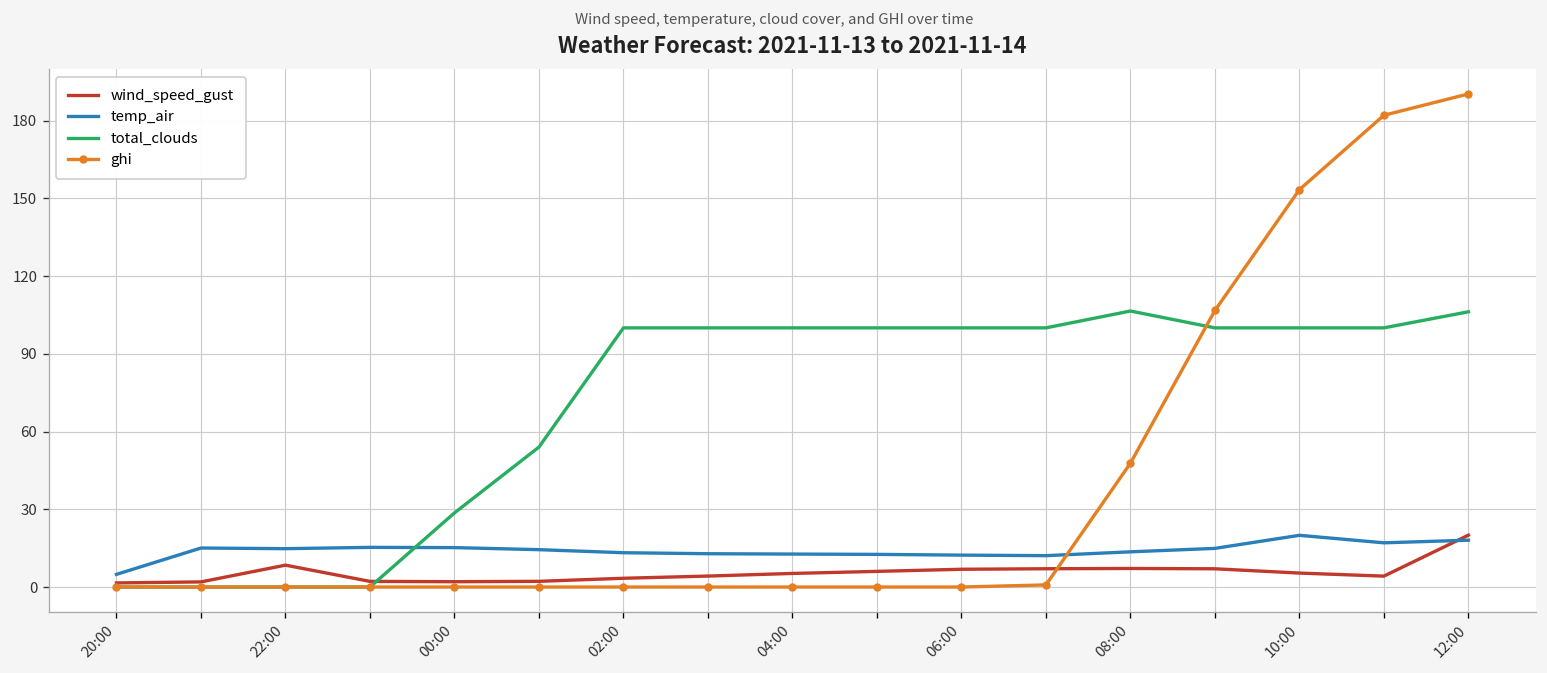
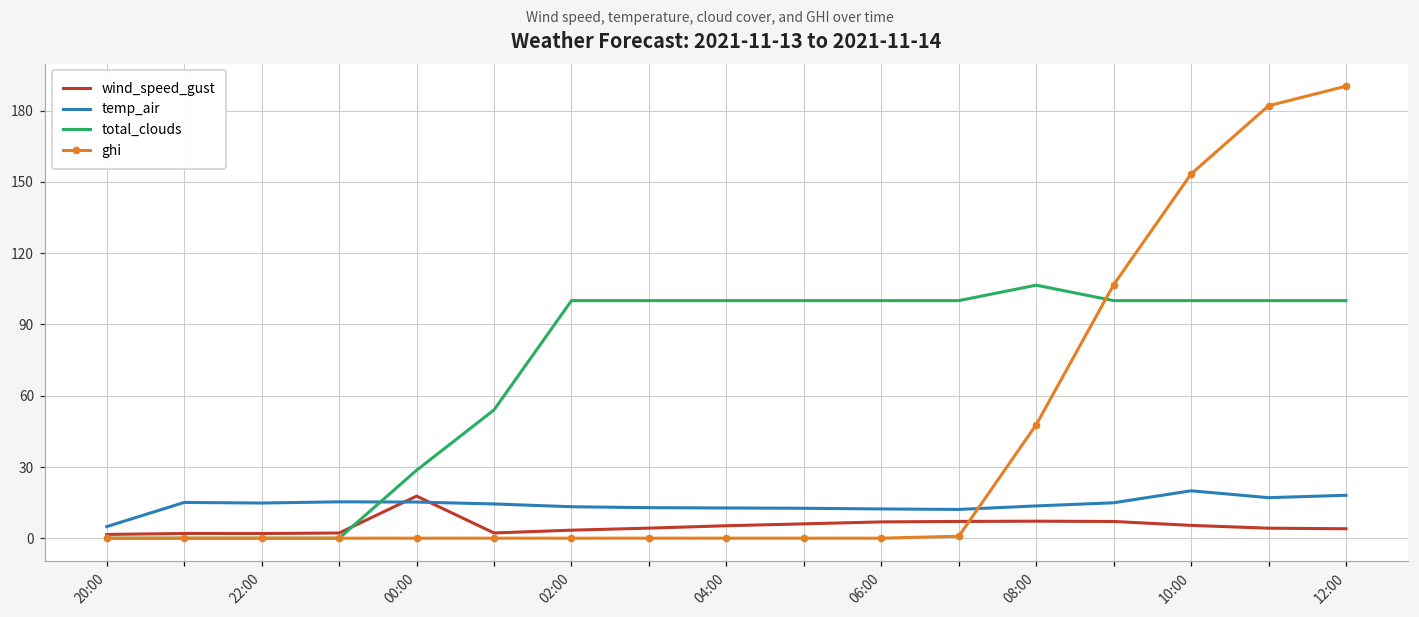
wind_speed_gust, 22:00: 8 -> 2
wind_speed_gust, 00:00: 2 -> 18
wind_speed_gust, 12:00: 20 -> 4
total_clouds, 12:00: 106 -> 100
